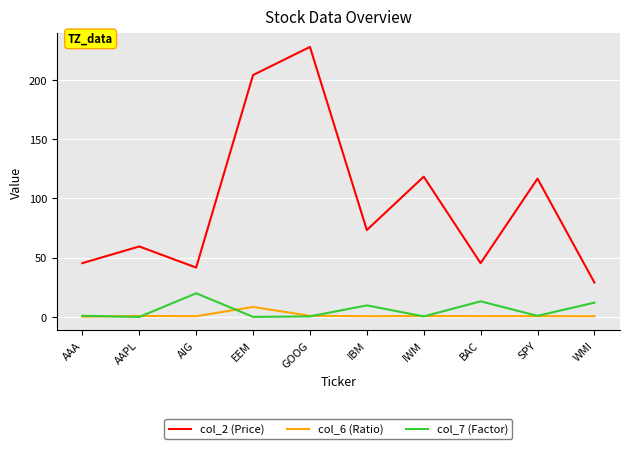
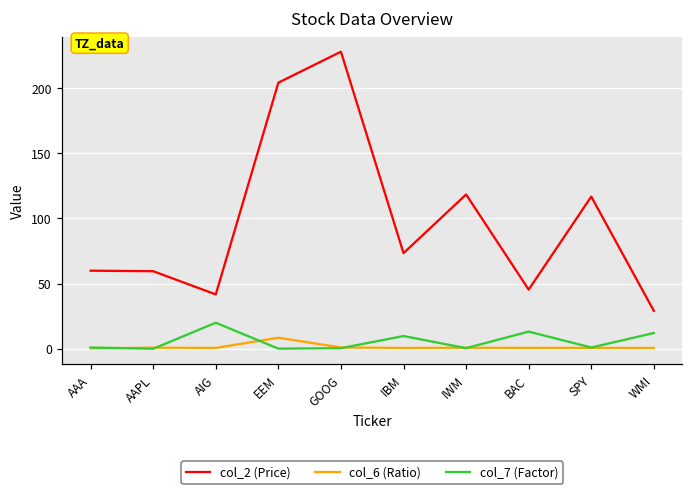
col_2 (Price), AAA: 45 -> 60
